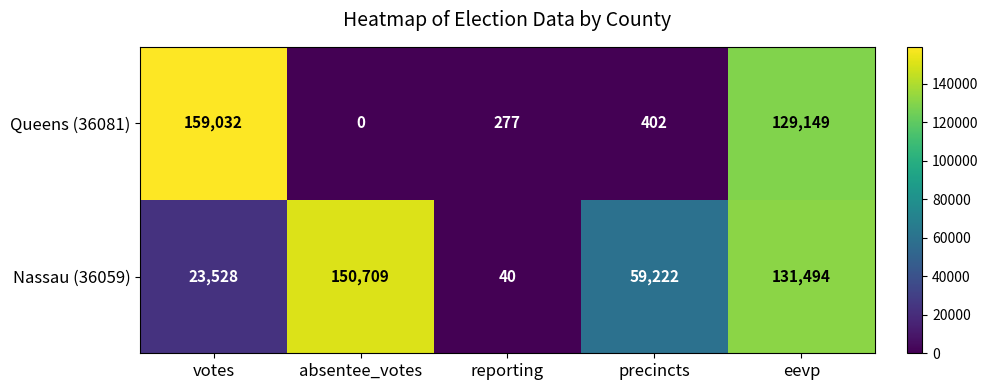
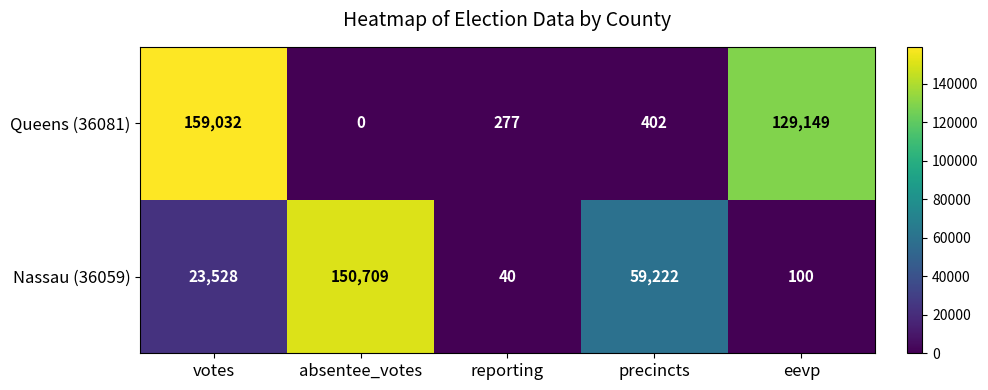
Nassau (36059), eevp: 131,494 -> 100
